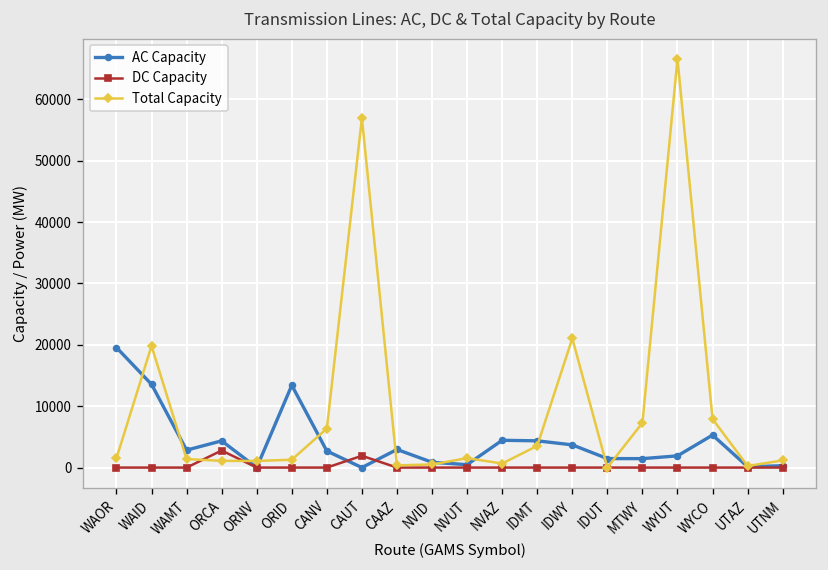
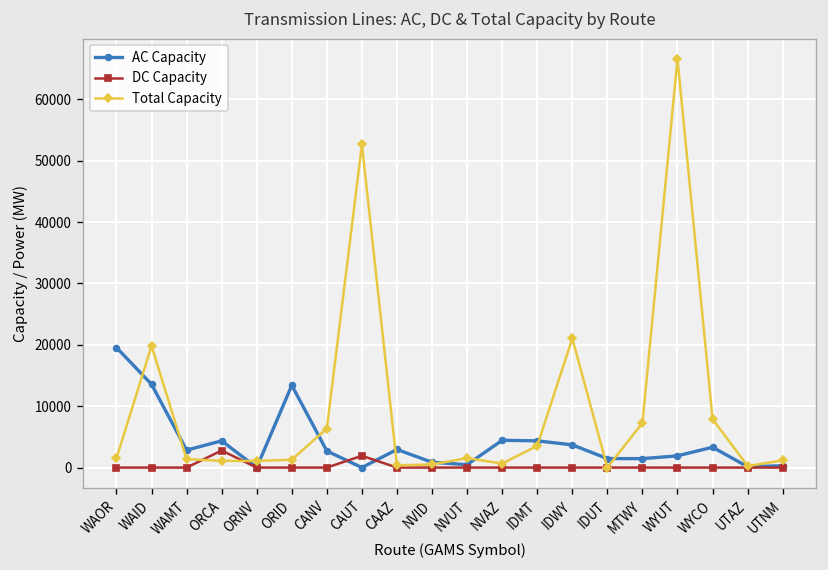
Total Capacity, CAUT: 57000 -> 53000
AC Capacity, WYCO: 5000 -> 3000
